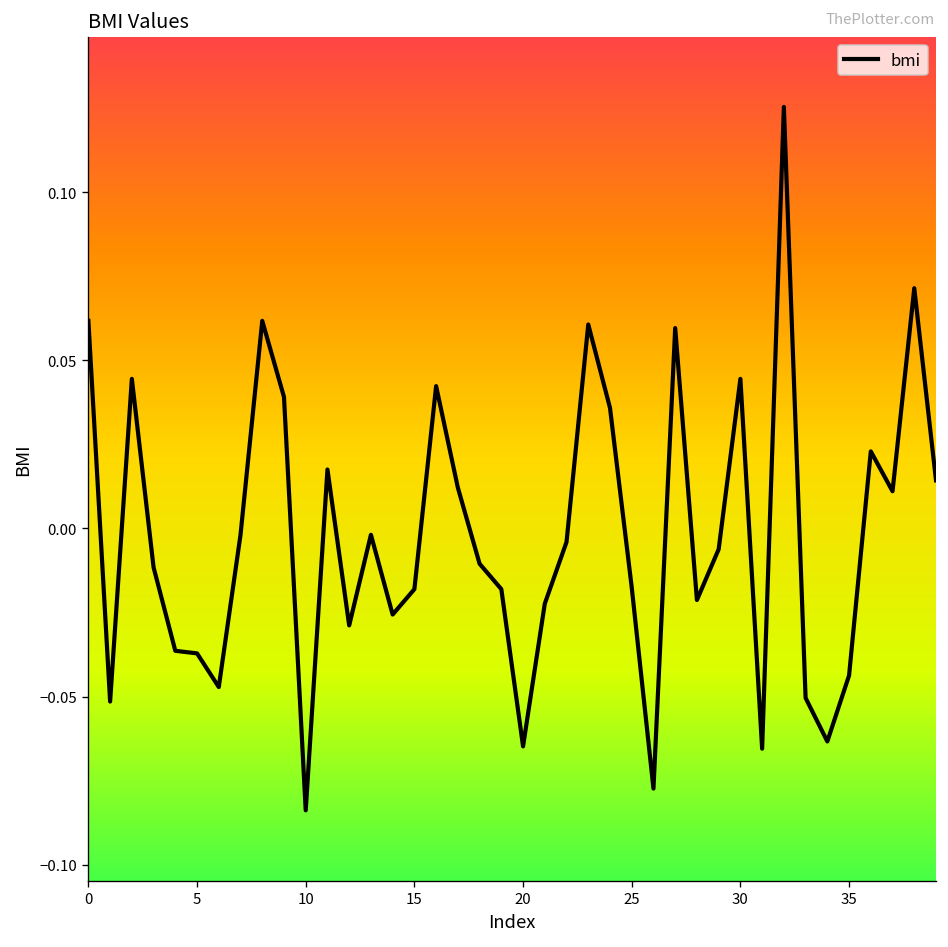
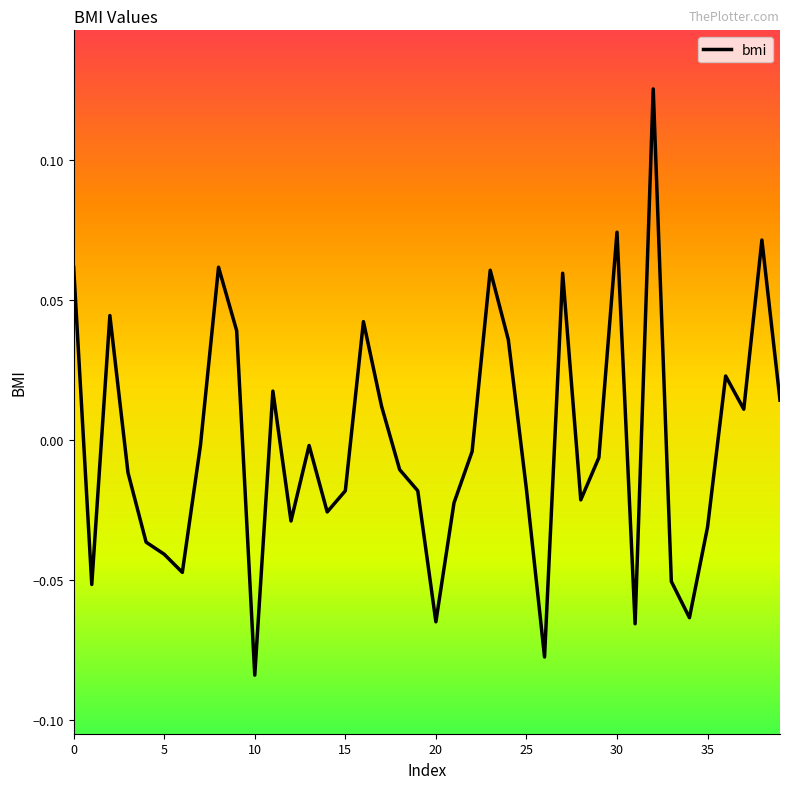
5: -0.037 -> -0.041
30: 0.044 -> 0.074
35: -0.044 -> -0.031
